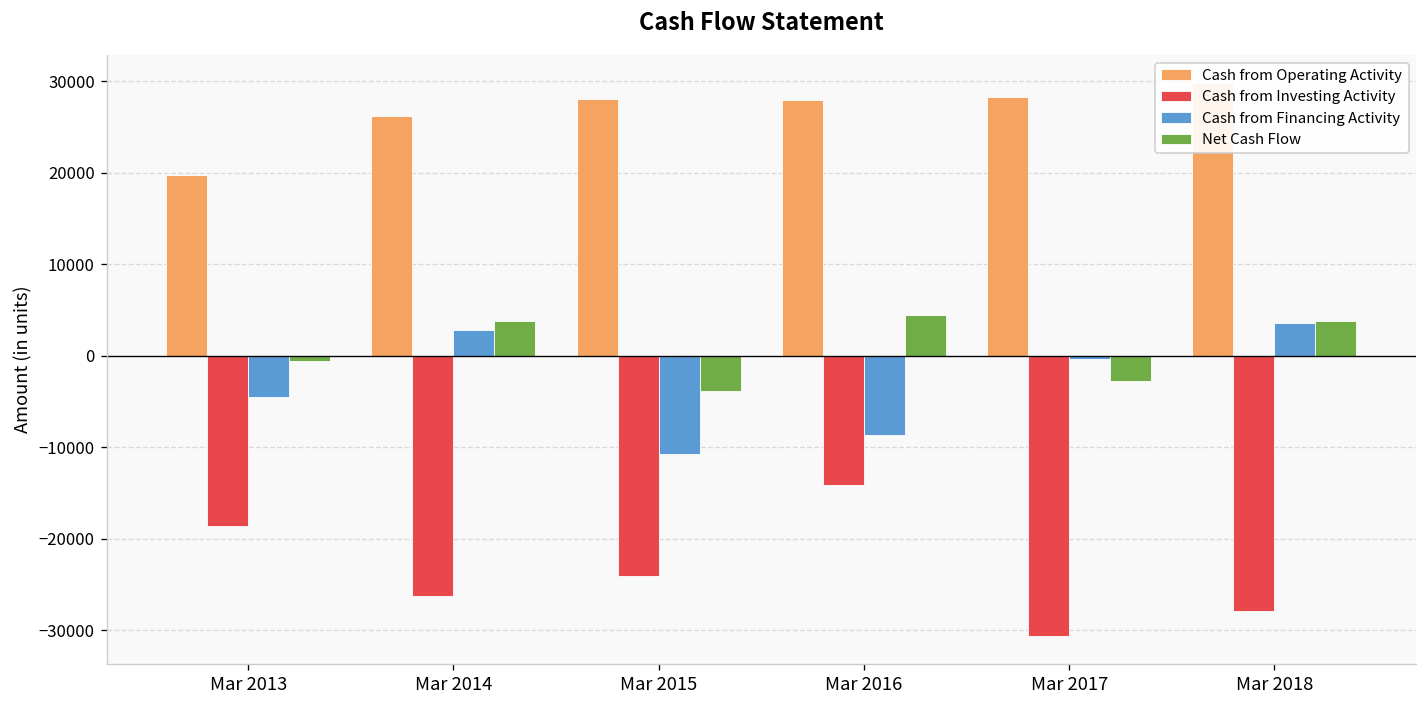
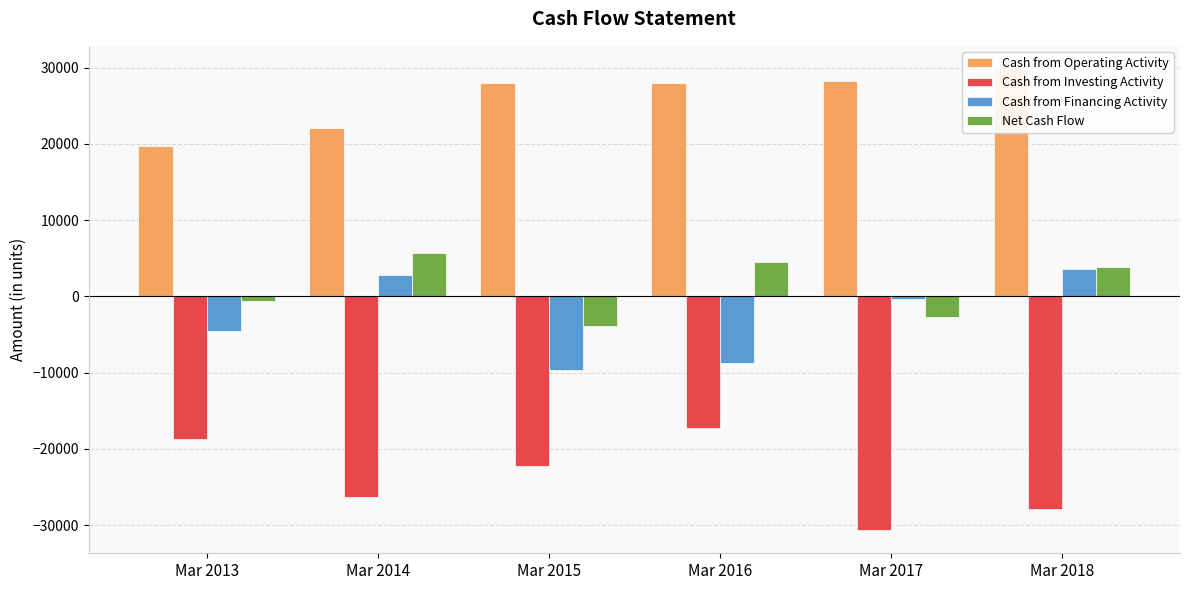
Cash from Operating Activity, Mar 2014: 26000 -> 22000
Net Cash Flow, Mar 2014: 4000 -> 6000
Cash from Investing Activity, Mar 2015: -24000 -> -22000
Cash from Financing Activity, Mar 2015: -11000 -> -10000
Cash from Investing Activity, Mar 2016: -14000 -> -17000
